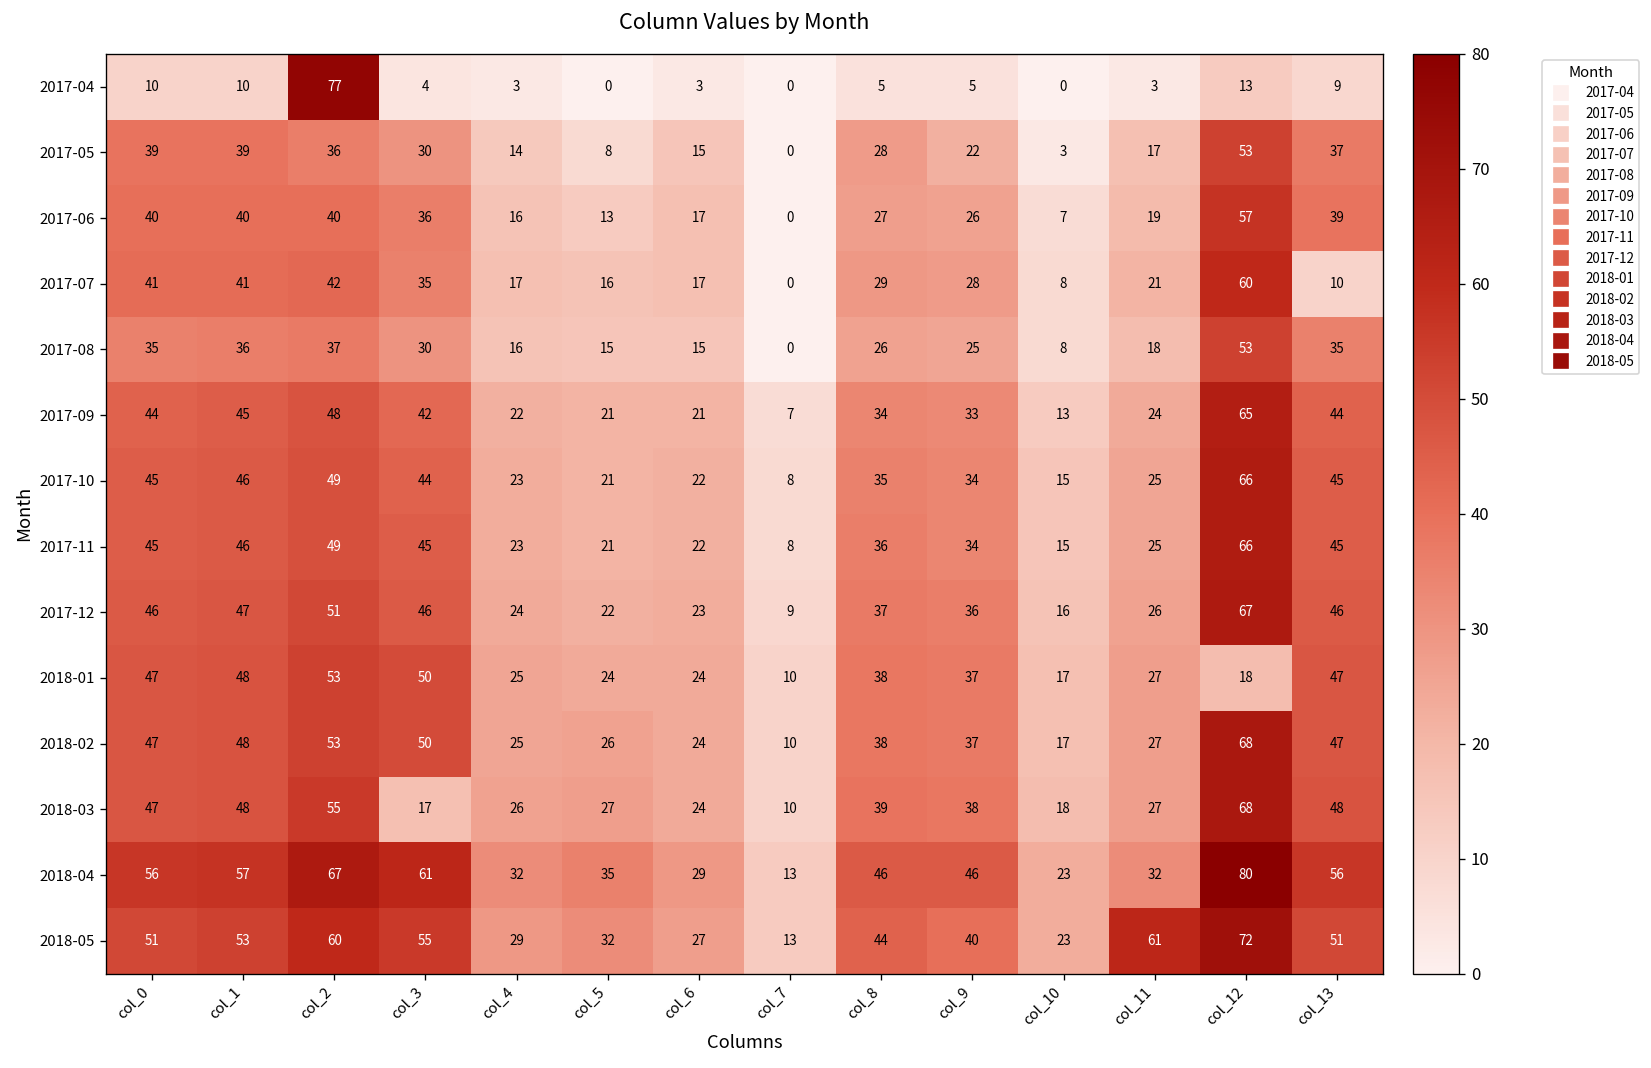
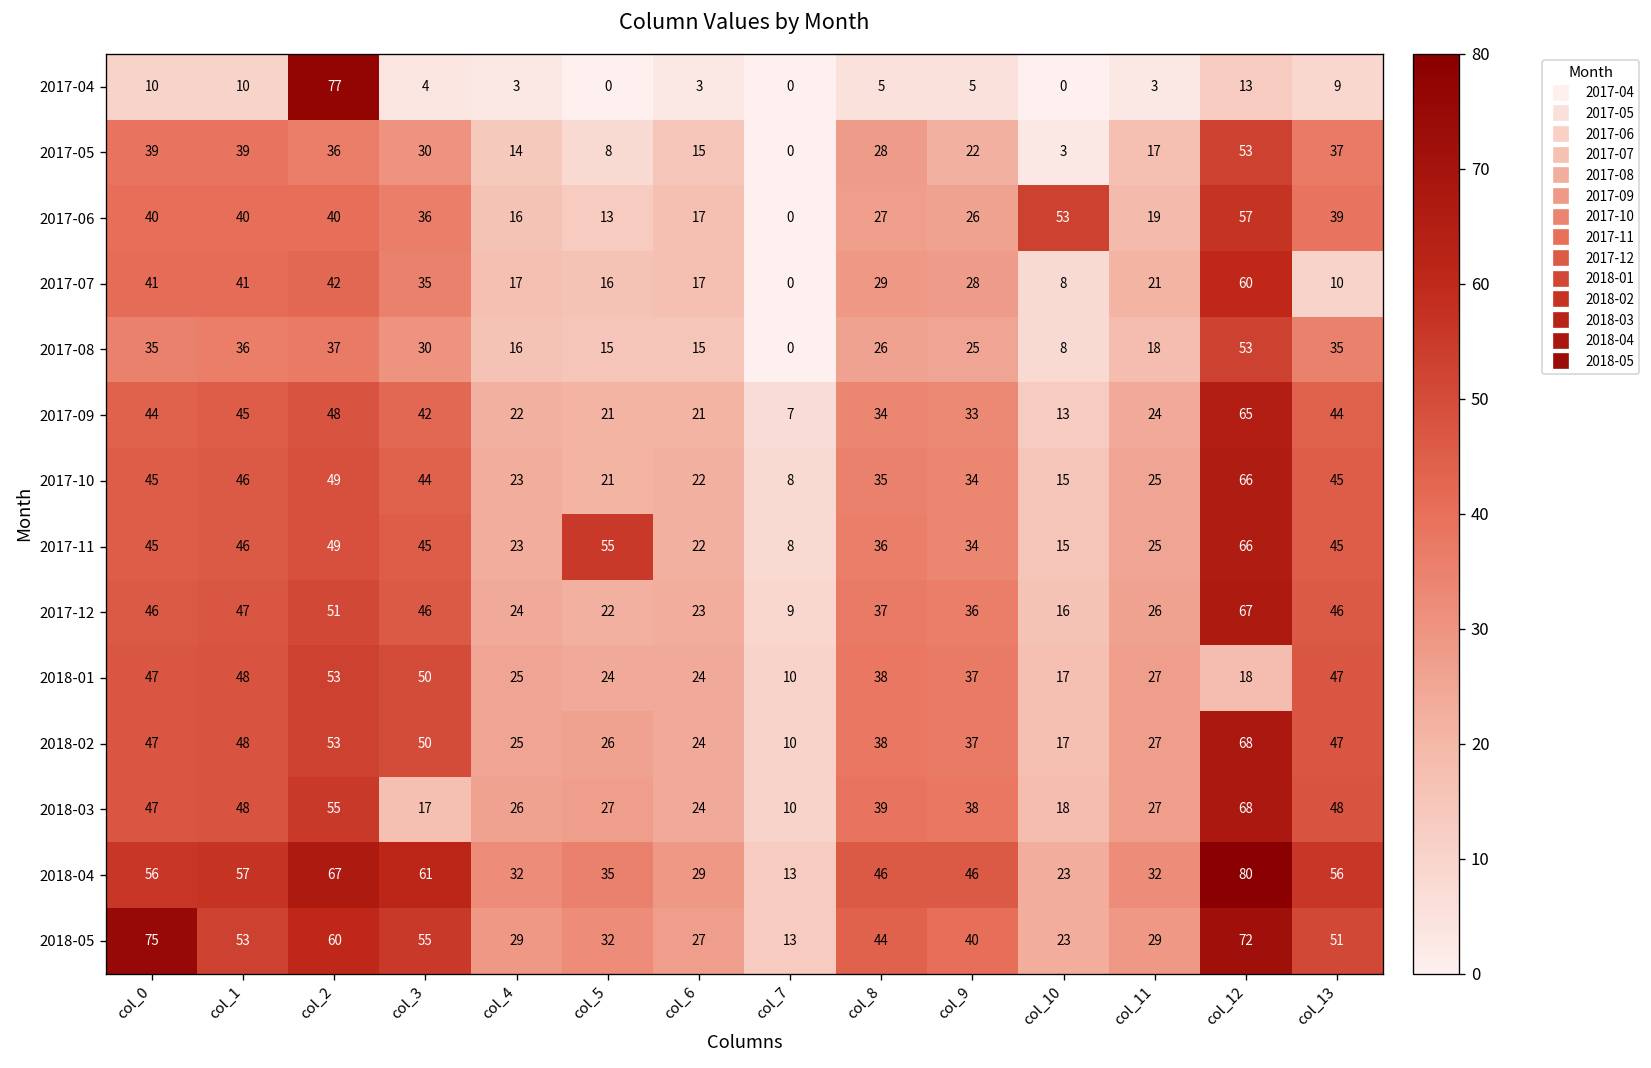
2017-06, col_10: 7 -> 53
2017-11, col_5: 21 -> 55
2018-05, col_0: 51 -> 75
2018-05, col_11: 61 -> 29
